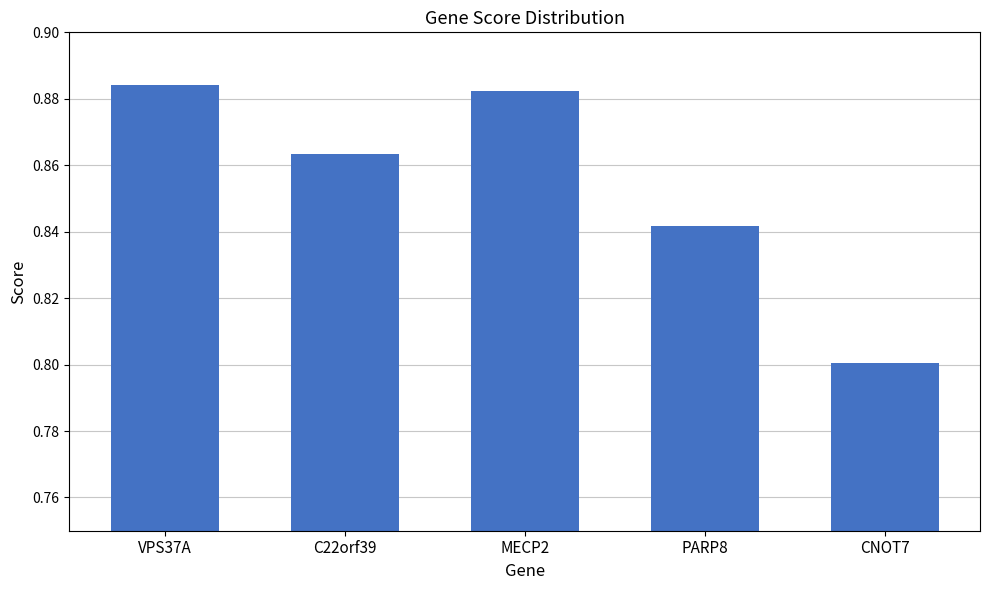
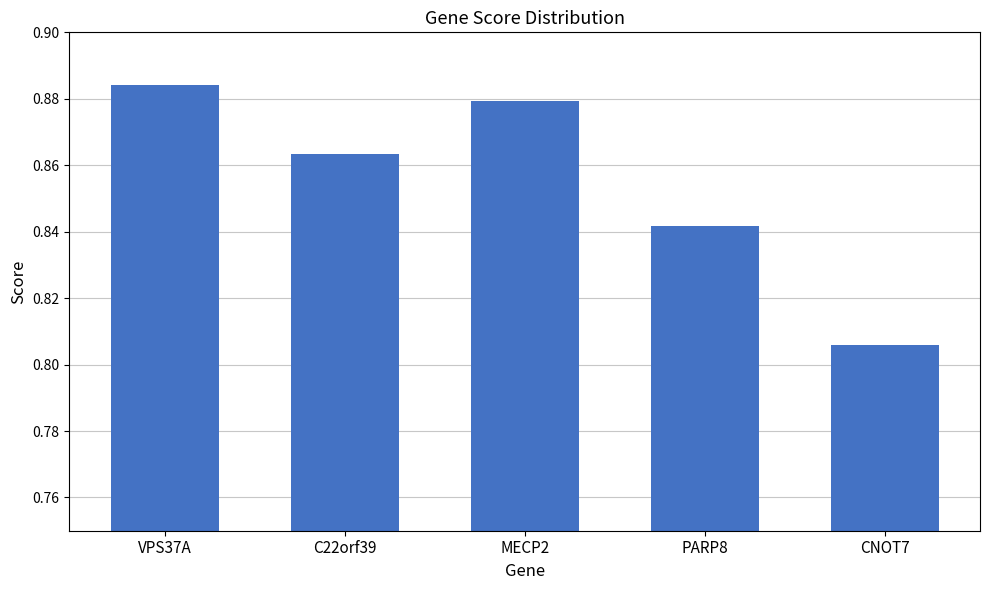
MECP2: 0.882 -> 0.879
CNOT7: 0.801 -> 0.806
